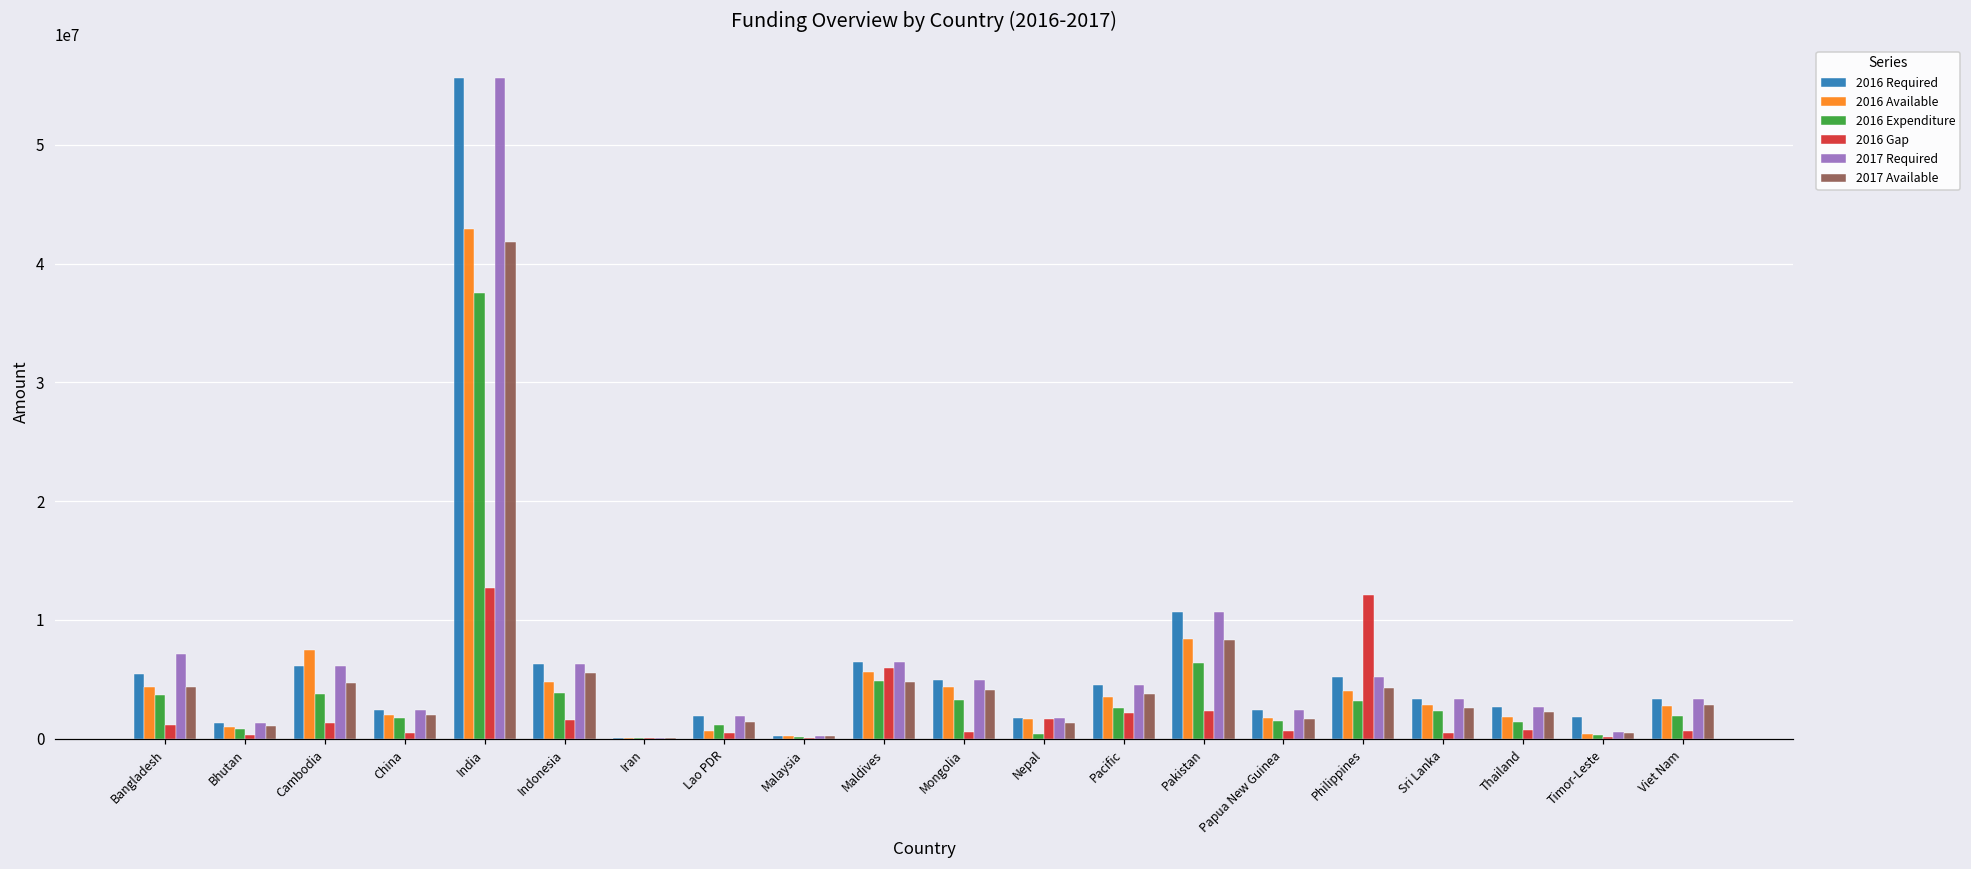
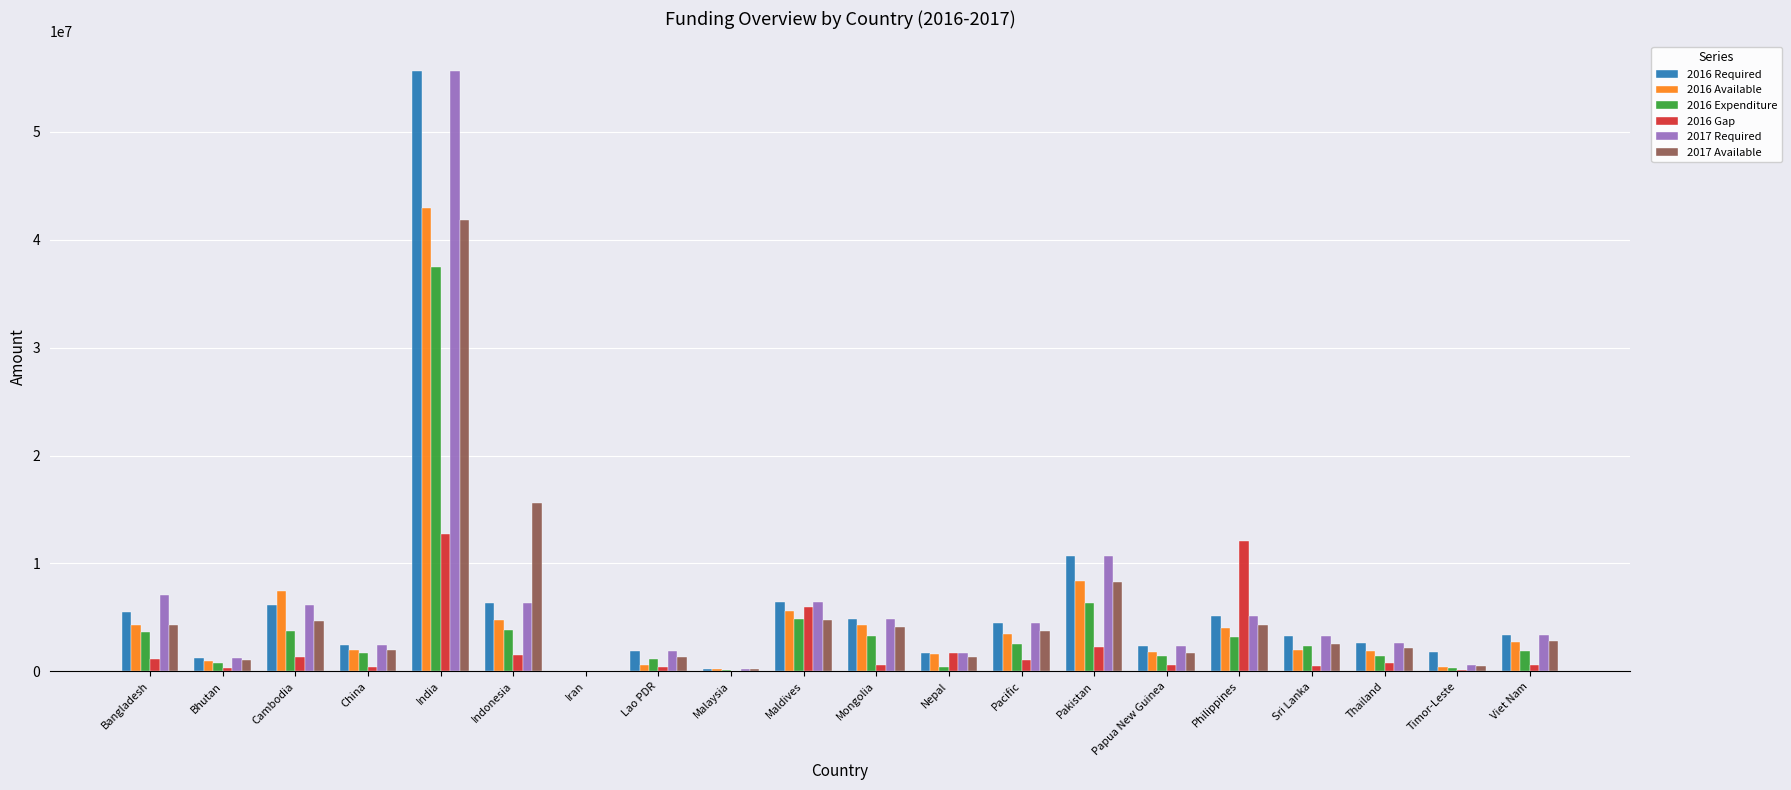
2017 Available, Indonesia: 5500000 -> 15600000
2016 Gap, Pacific: 2200000 -> 1000000
2016 Available, Sri Lanka: 2800000 -> 2000000
